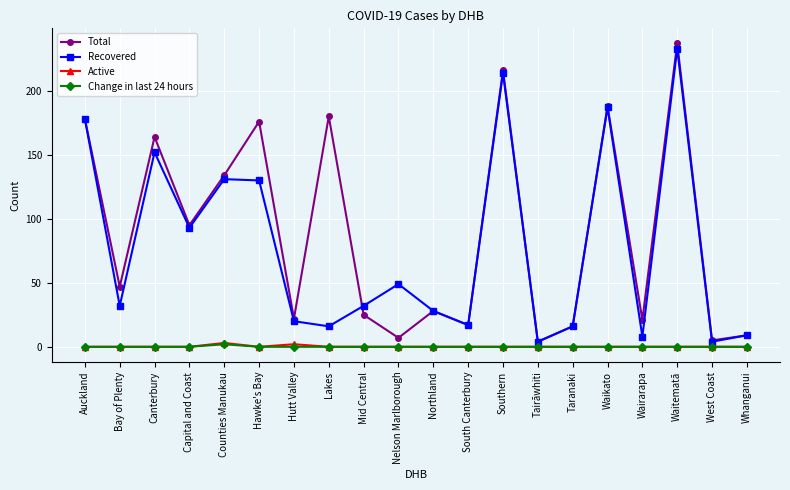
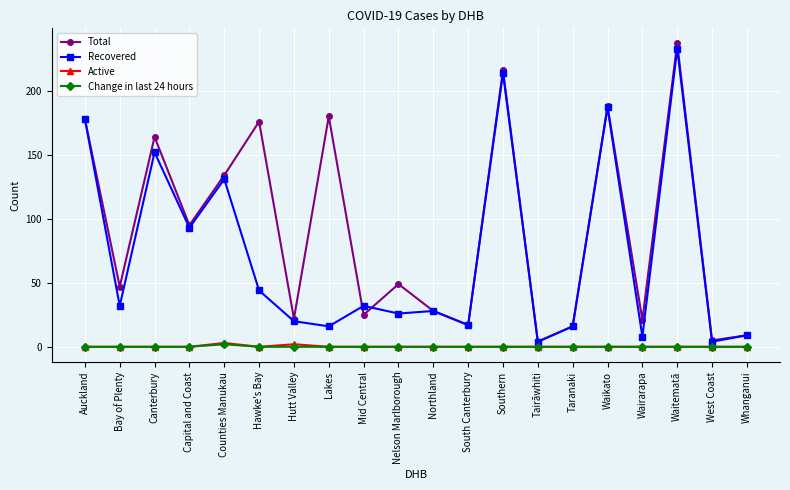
Recovered, Hawke's Bay: 130 -> 44
Total, Nelson Marlborough: 7 -> 49
Recovered, Nelson Marlborough: 49 -> 26
